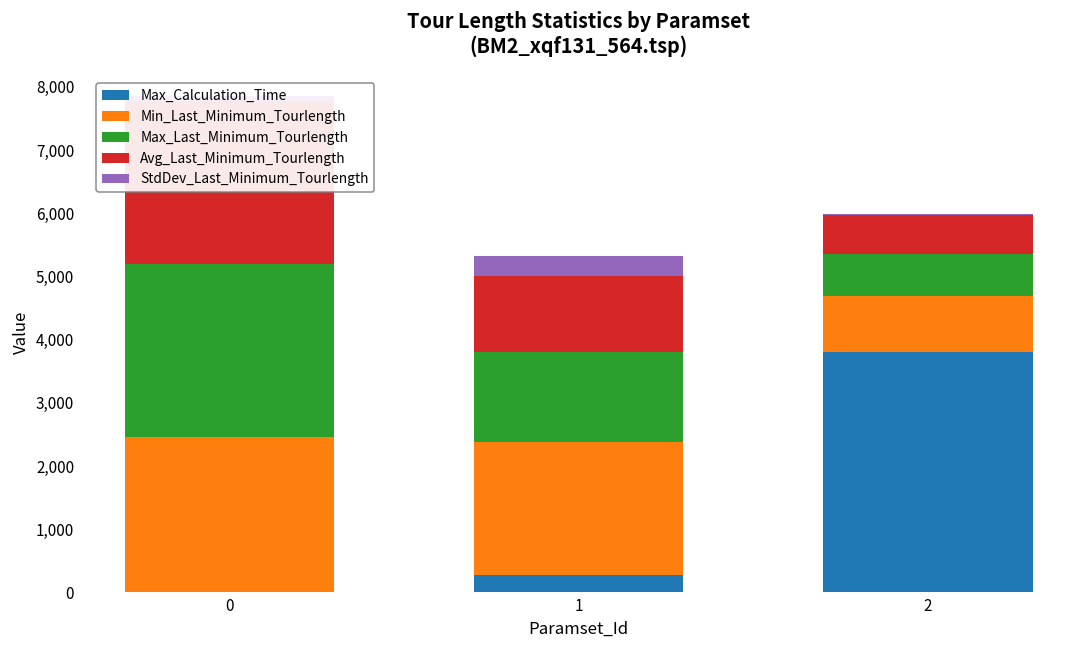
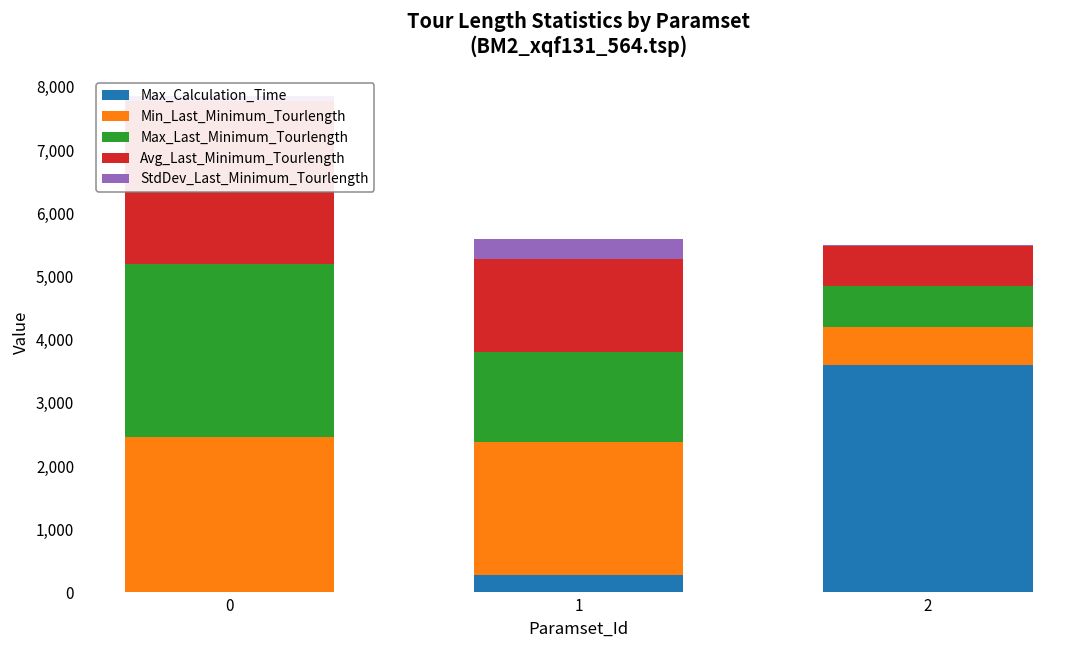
Avg_Last_Minimum_Tourlength, 1: 1,200 -> 1,500
Max_Calculation_Time, 2: 3,800 -> 3,600
Min_Last_Minimum_Tourlength, 2: 900 -> 600
